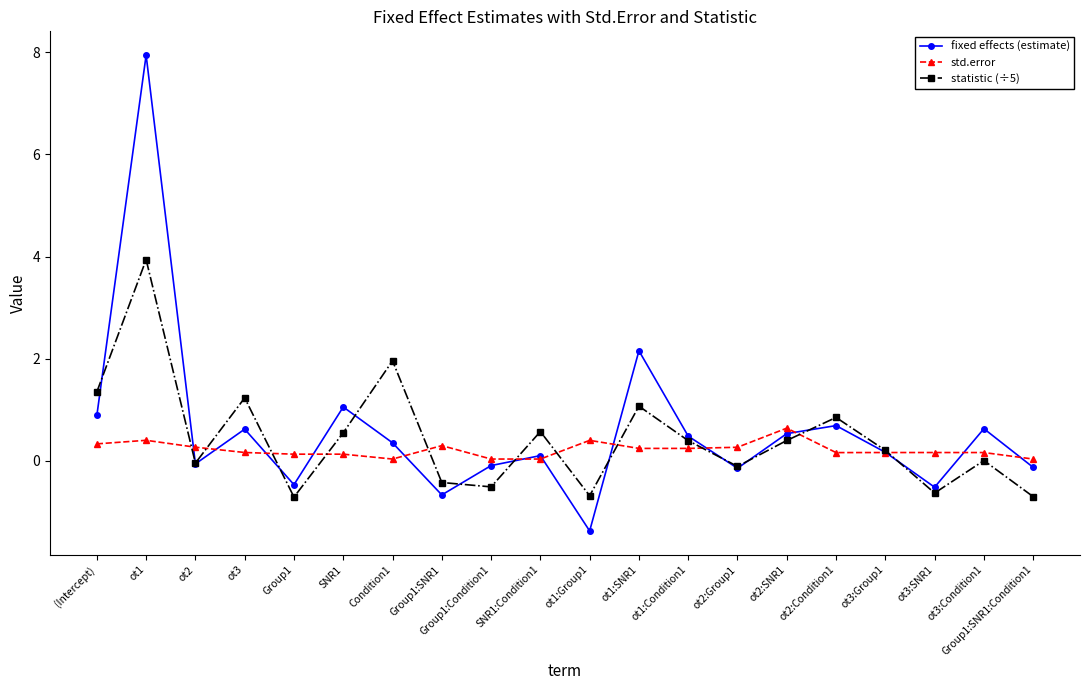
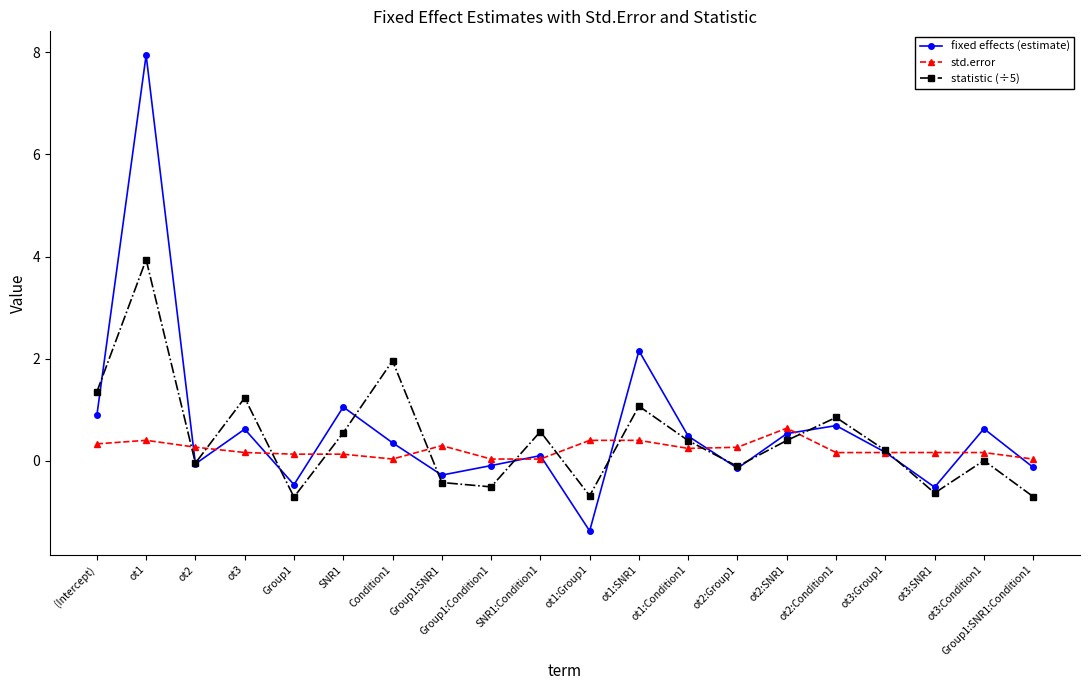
fixed effects (estimate), Group1:SNR1: -0.7 -> -0.3
std.error, ot1:SNR1: 0.2 -> 0.4
